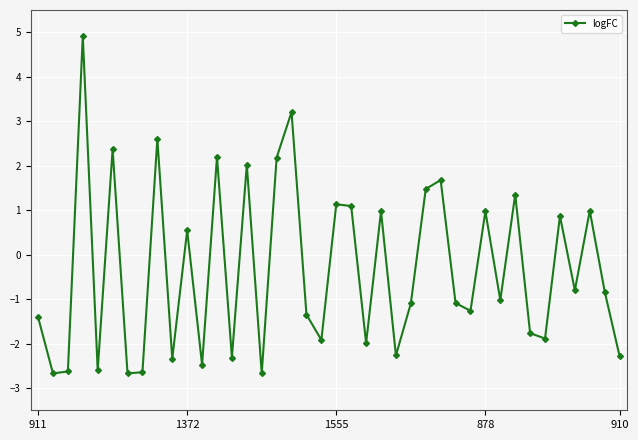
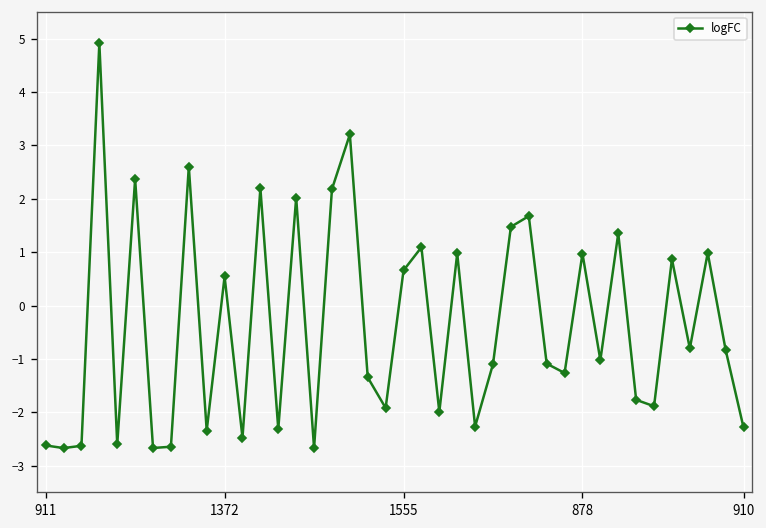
911: -1.4 -> -2.6
1555: 1.1 -> 0.7
